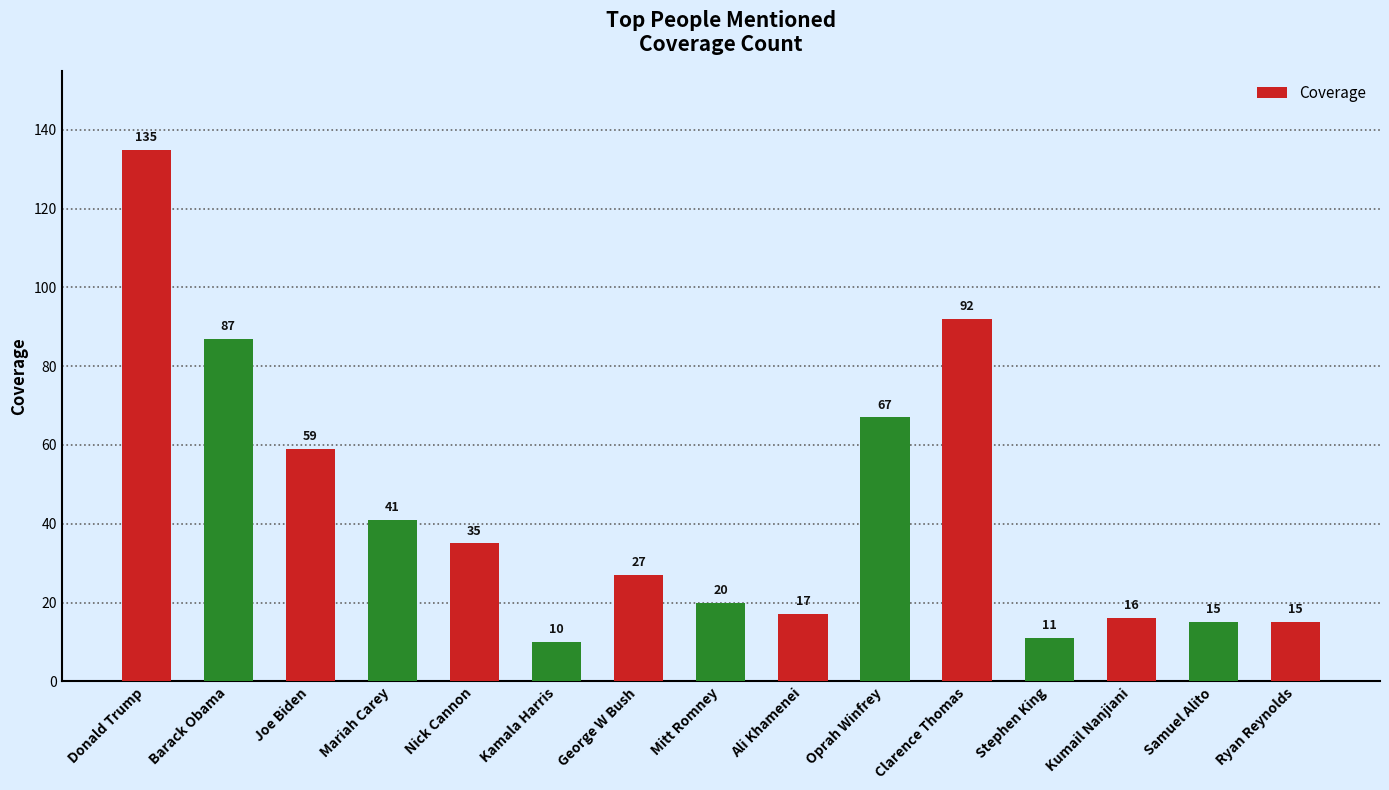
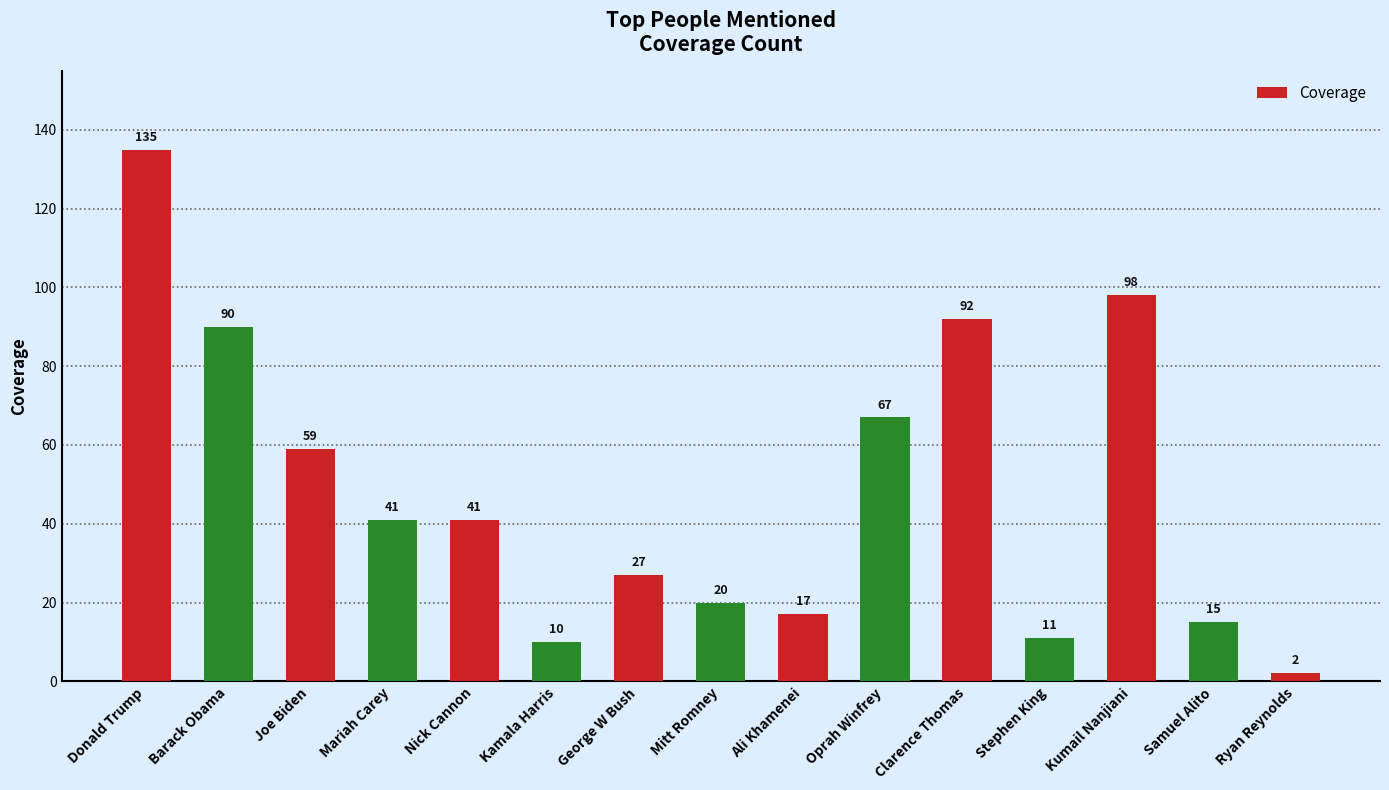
Barack Obama: 87 -> 90
Nick Cannon: 35 -> 41
Kumail Nanjiani: 16 -> 98
Ryan Reynolds: 15 -> 2
